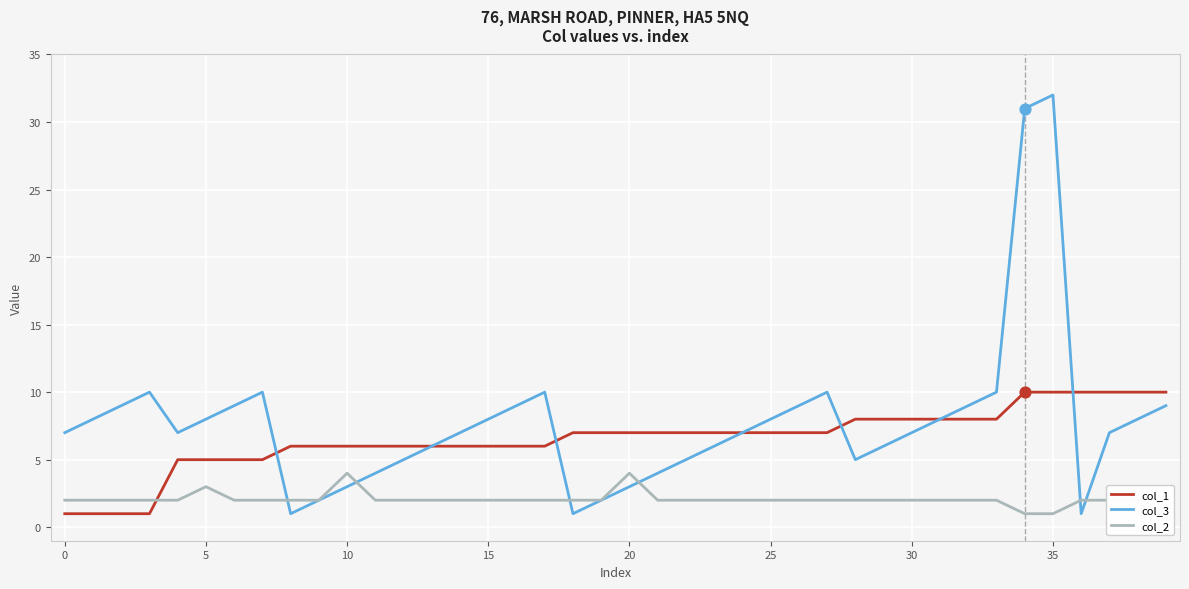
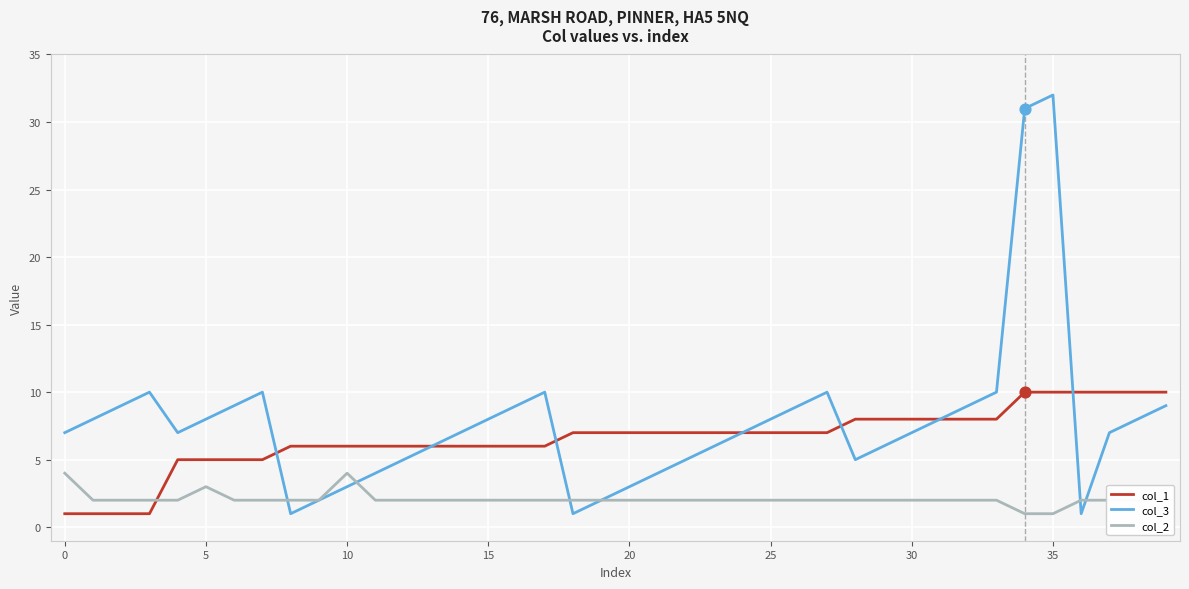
col_2, 0: 2 -> 4
col_2, 20: 4 -> 2
